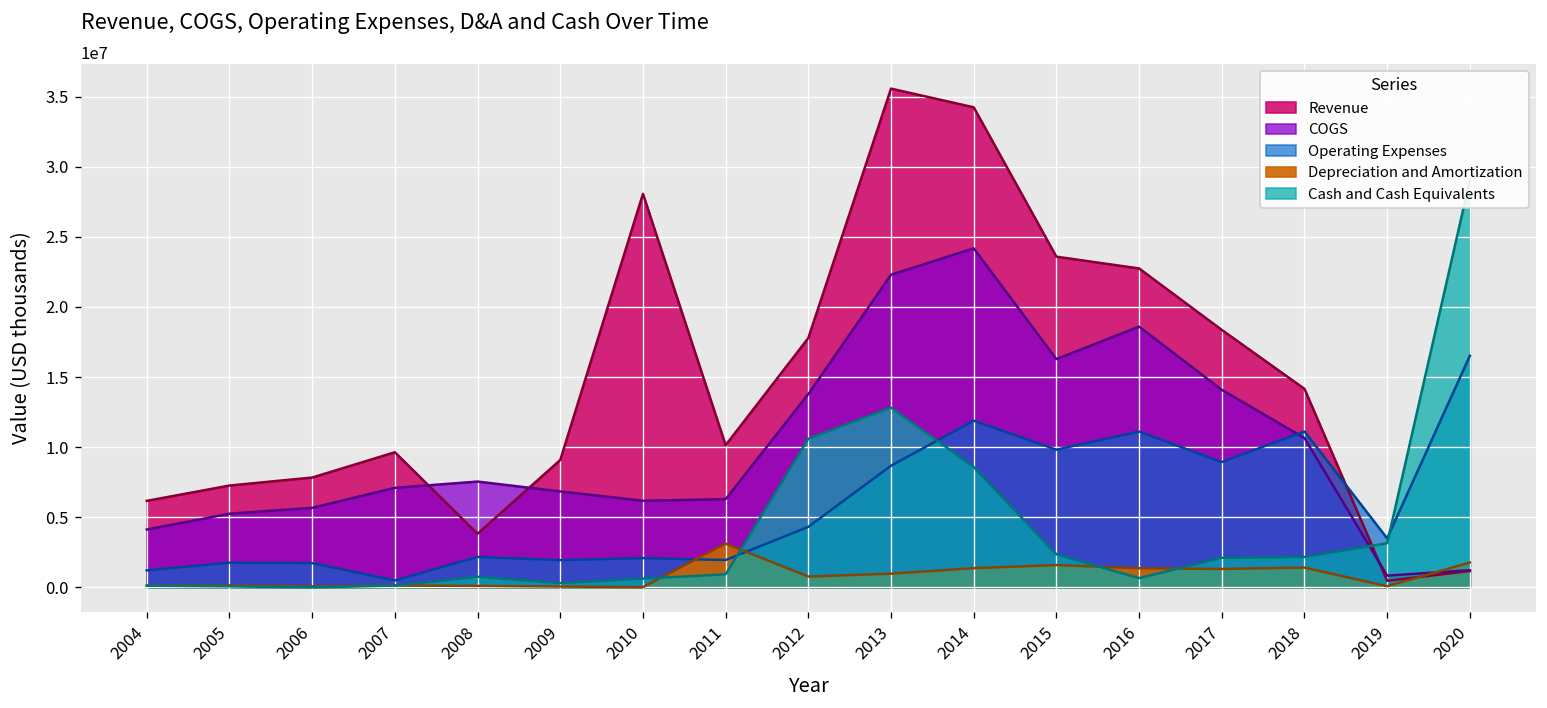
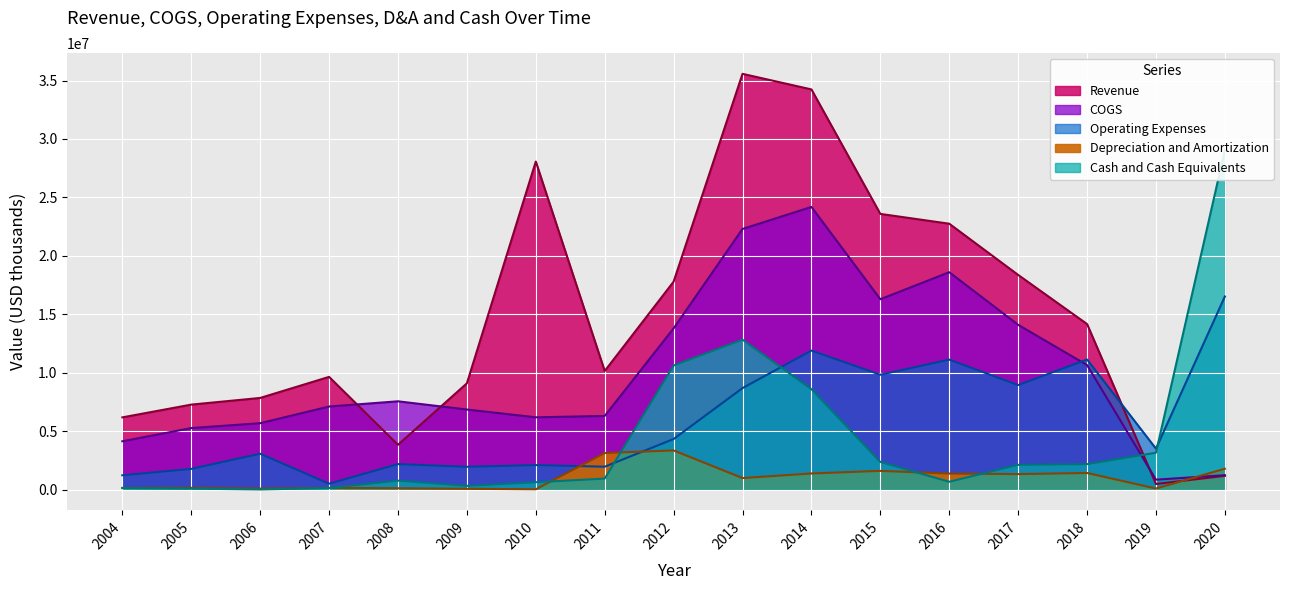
Operating Expenses, 2006: 1700000 -> 3100000
Depreciation and Amortization, 2012: 800000 -> 3300000
